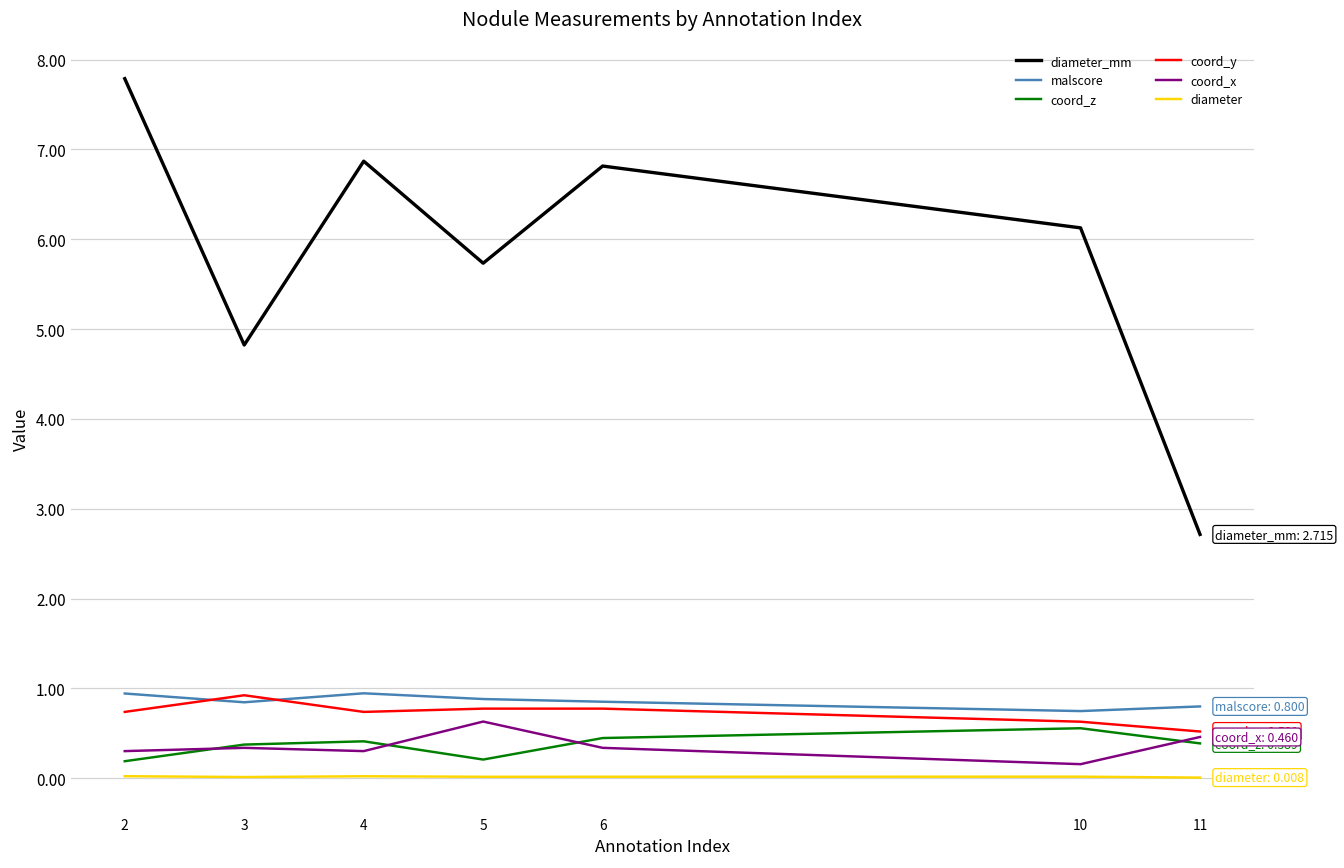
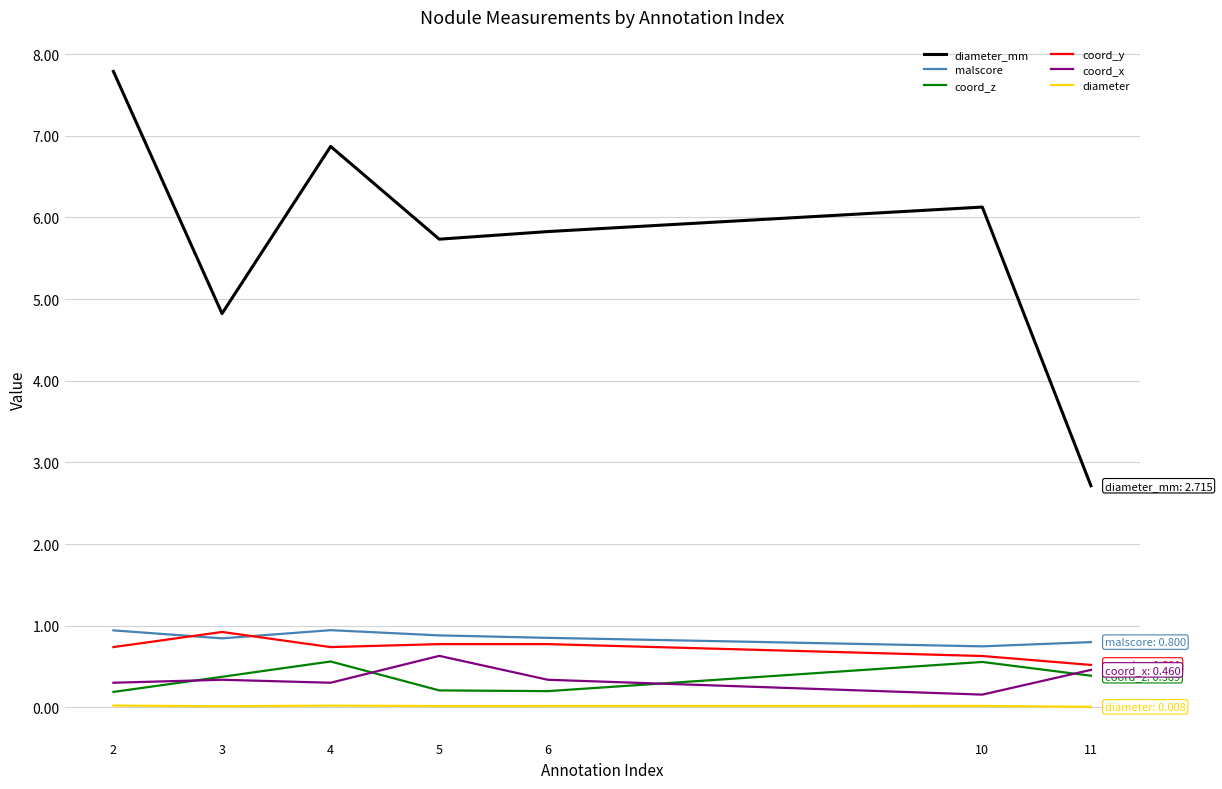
coord_z, 4: 0.4 -> 0.6
diameter_mm, 6: 6.8 -> 5.8
coord_z, 6: 0.4 -> 0.2
